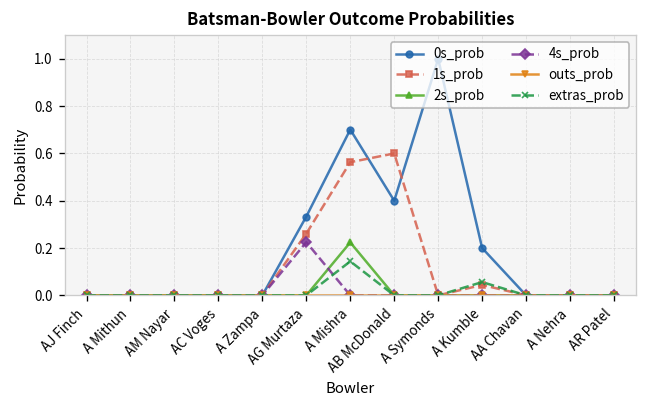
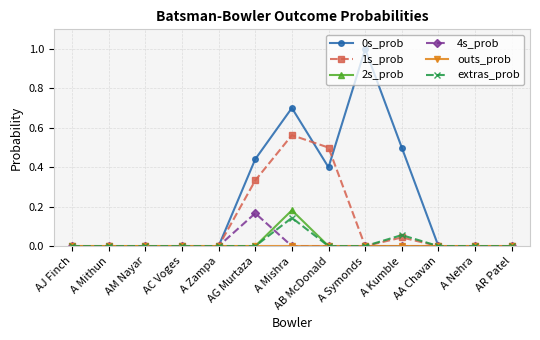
0s_prob, AG Murtaza: 0.33 -> 0.44
1s_prob, AG Murtaza: 0.26 -> 0.33
4s_prob, AG Murtaza: 0.22 -> 0.17
2s_prob, A Mishra: 0.22 -> 0.18
1s_prob, AB McDonald: 0.6 -> 0.5
0s_prob, A Kumble: 0.2 -> 0.5
